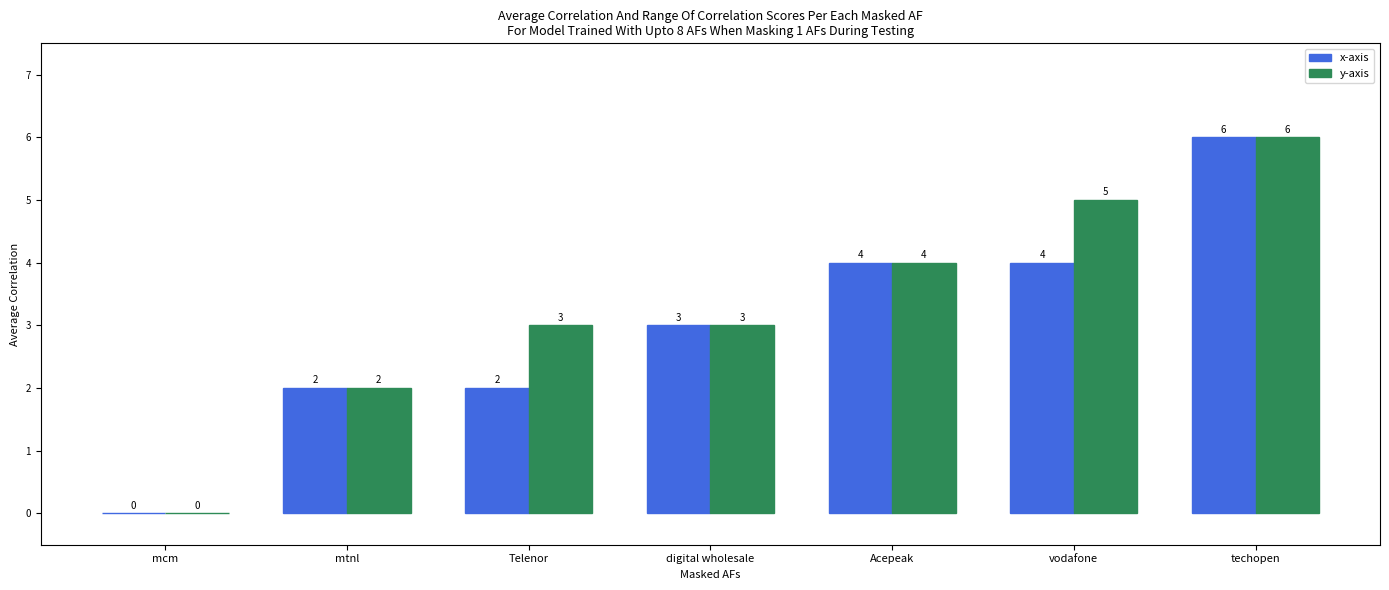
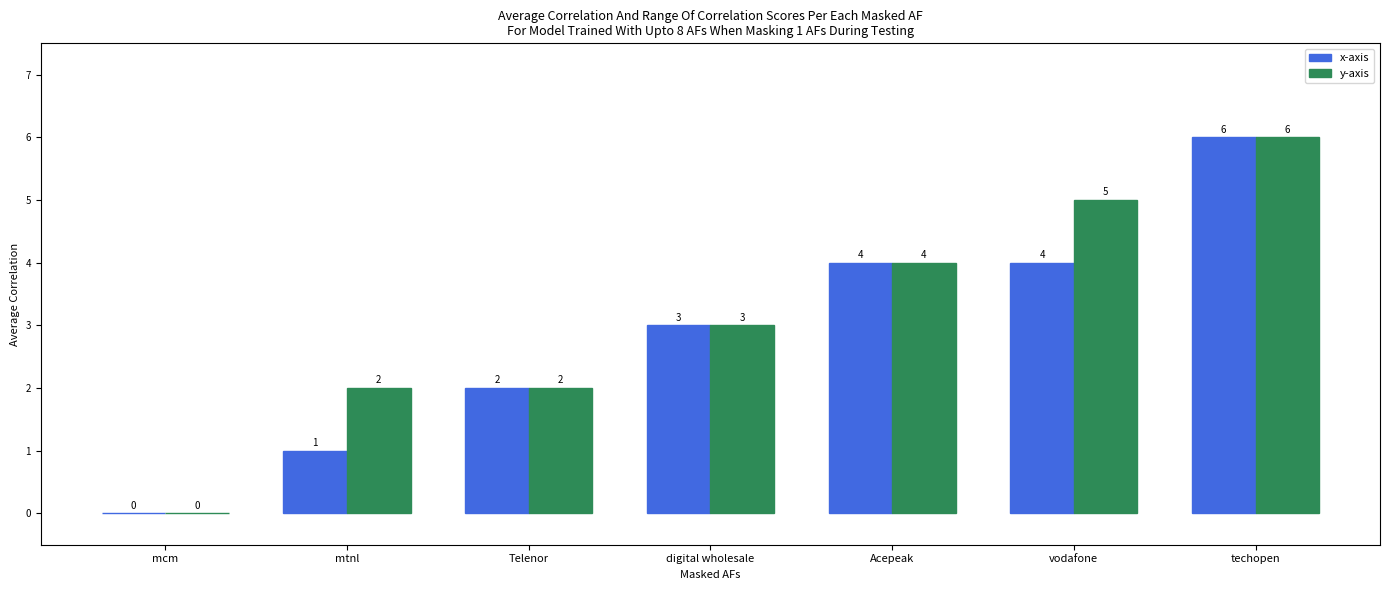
x-axis, mtnl: 2 -> 1
y-axis, Telenor: 3 -> 2
